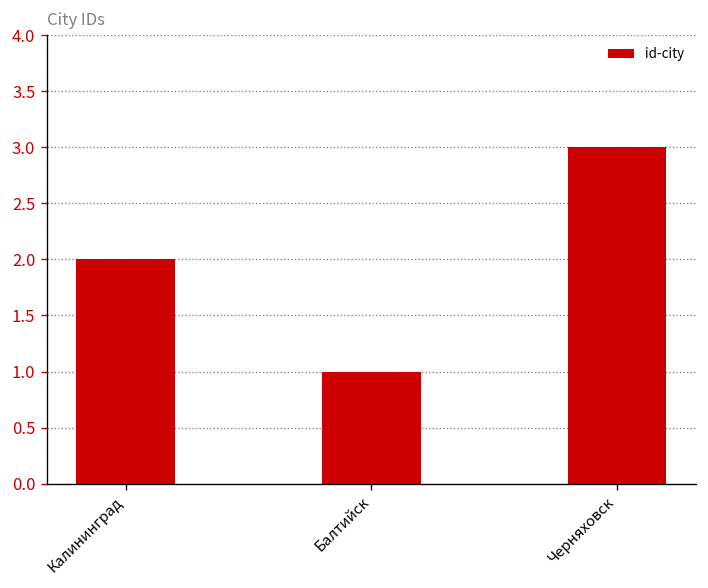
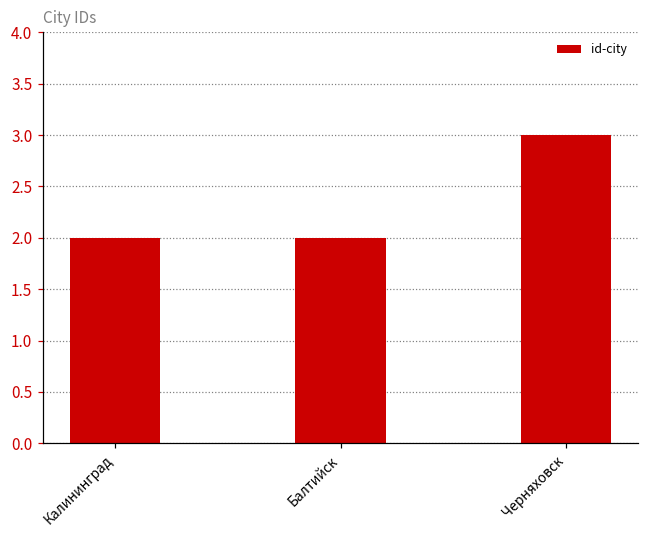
Балтийск: 1 -> 2
